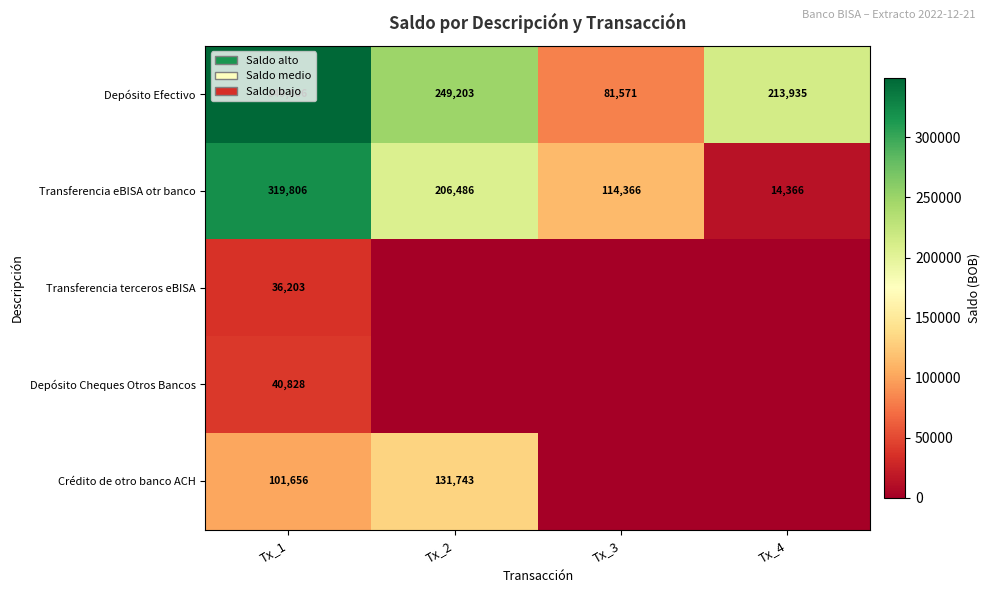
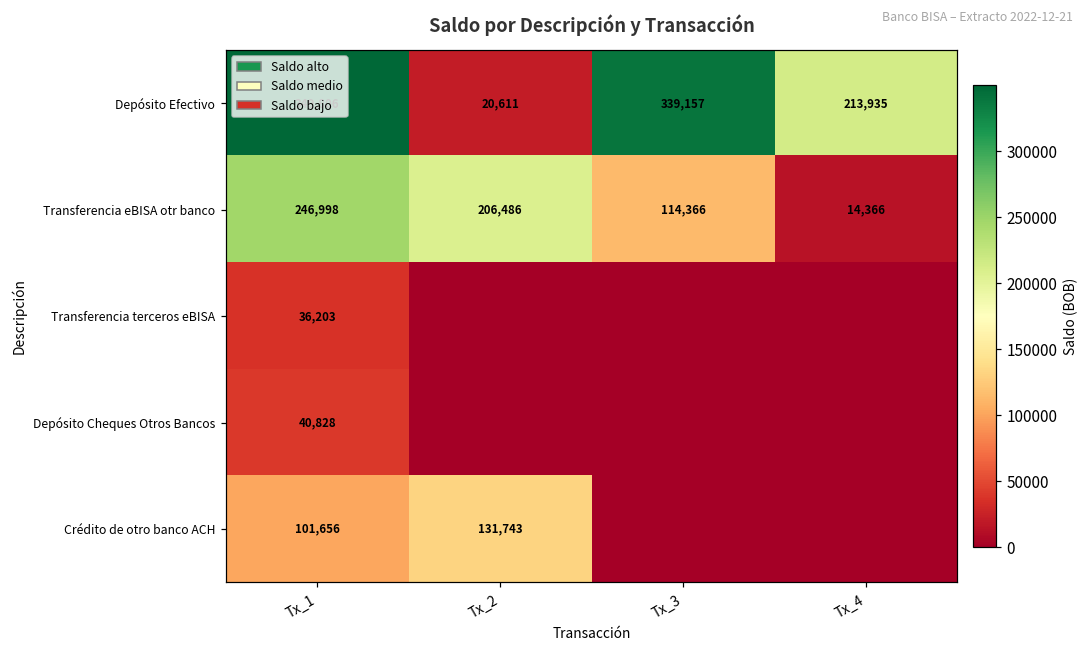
Depósito Efectivo, Tx_2: 249,203 -> 20,611
Depósito Efectivo, Tx_3: 81,571 -> 339,157
Transferencia eBISA otr banco, Tx_1: 319,806 -> 246,998
